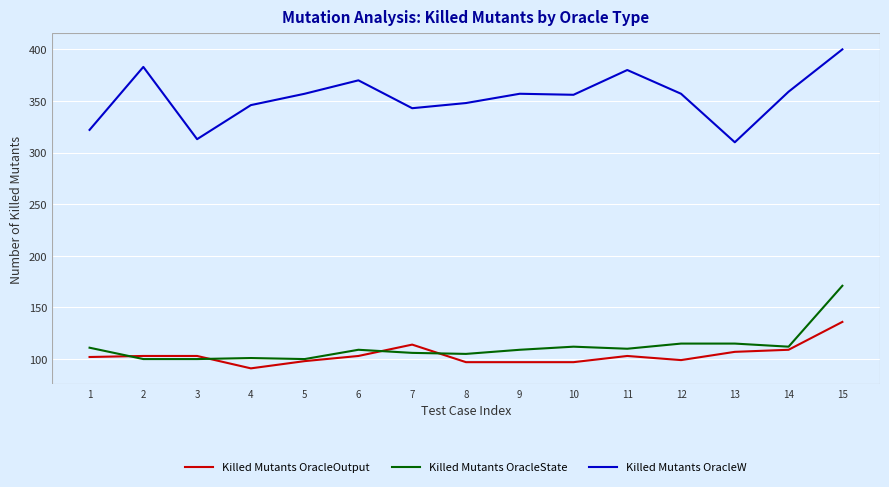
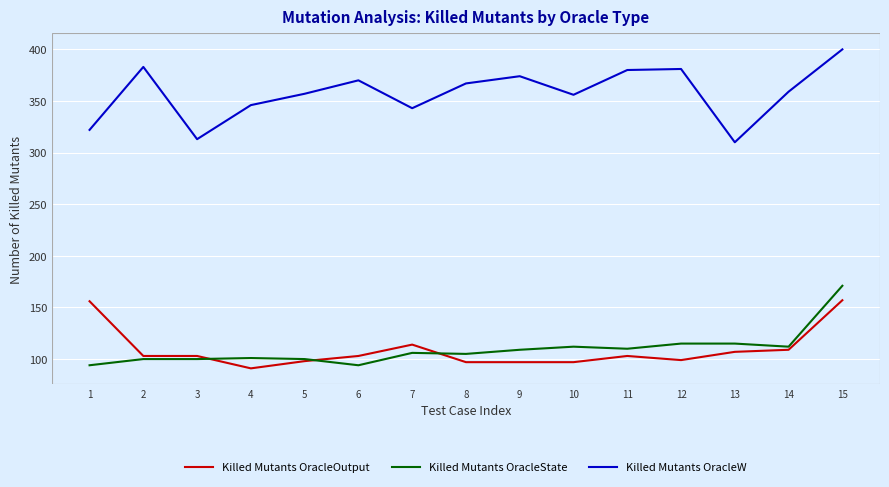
Killed Mutants OracleOutput, 1: 102 -> 156
Killed Mutants OracleState, 1: 111 -> 94
Killed Mutants OracleState, 6: 109 -> 94
Killed Mutants OracleW, 8: 348 -> 367
Killed Mutants OracleW, 9: 357 -> 374
Killed Mutants OracleW, 12: 357 -> 381
Killed Mutants OracleOutput, 15: 136 -> 157
